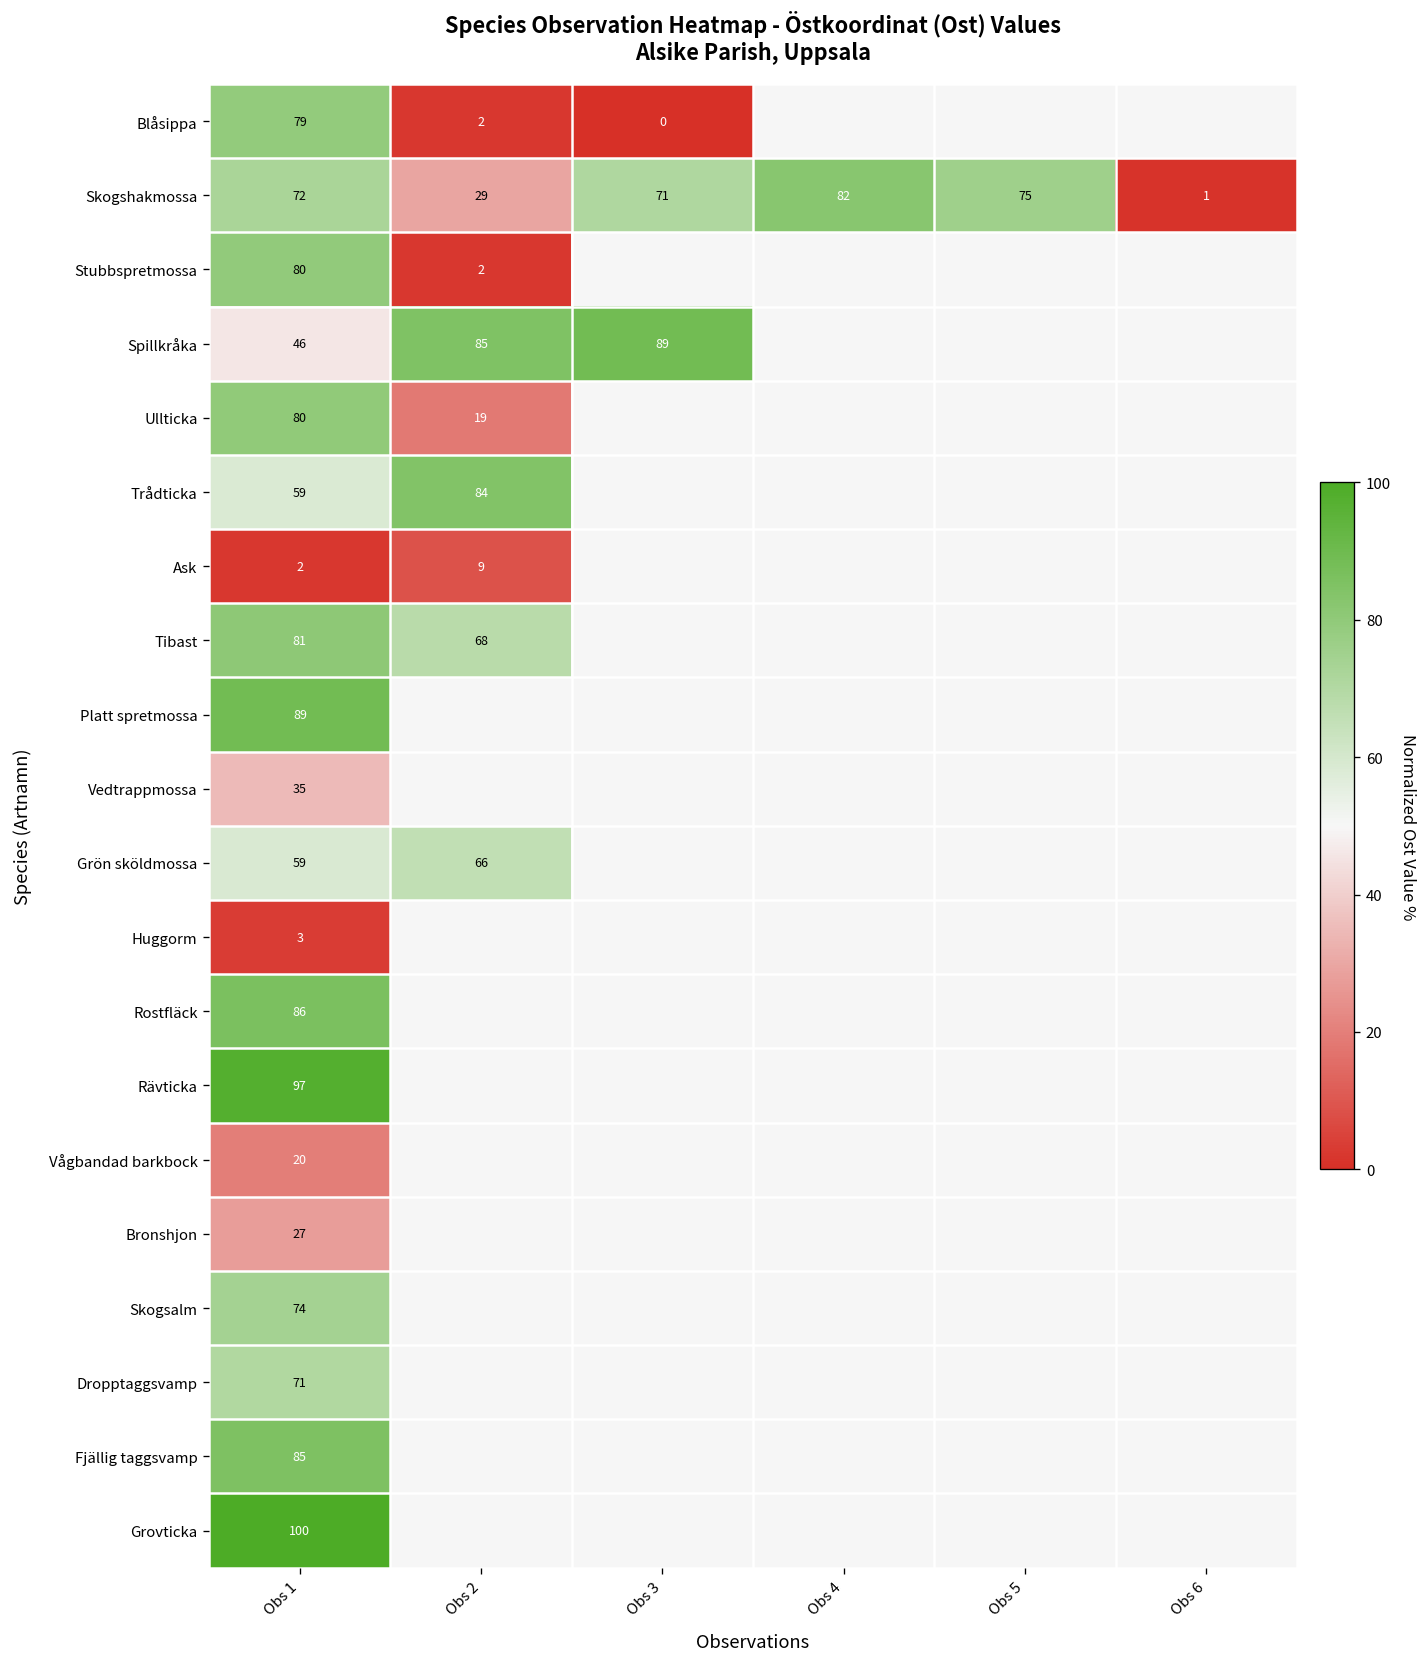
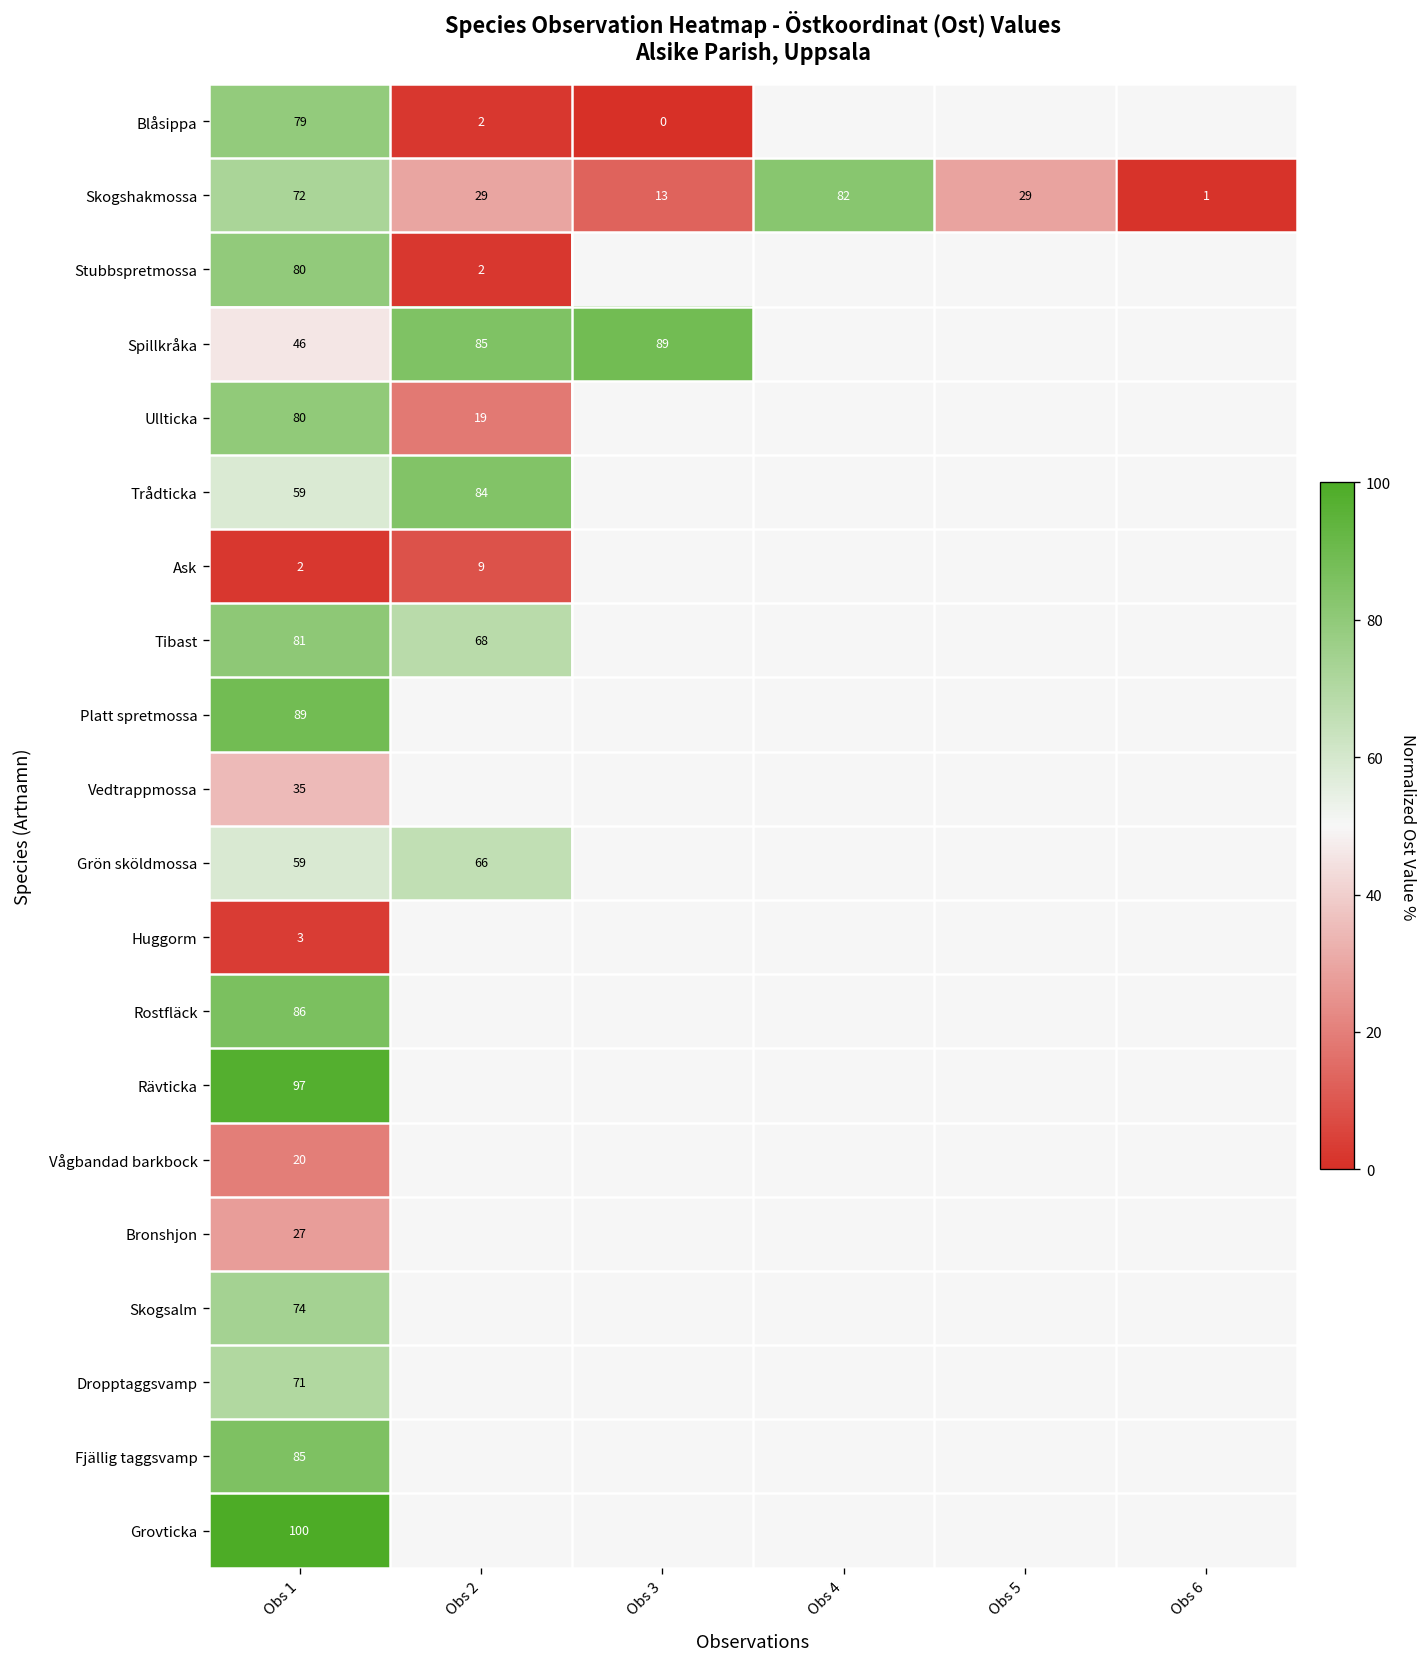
Skogshakmossa, Obs 3: 71 -> 13
Skogshakmossa, Obs 5: 75 -> 29
